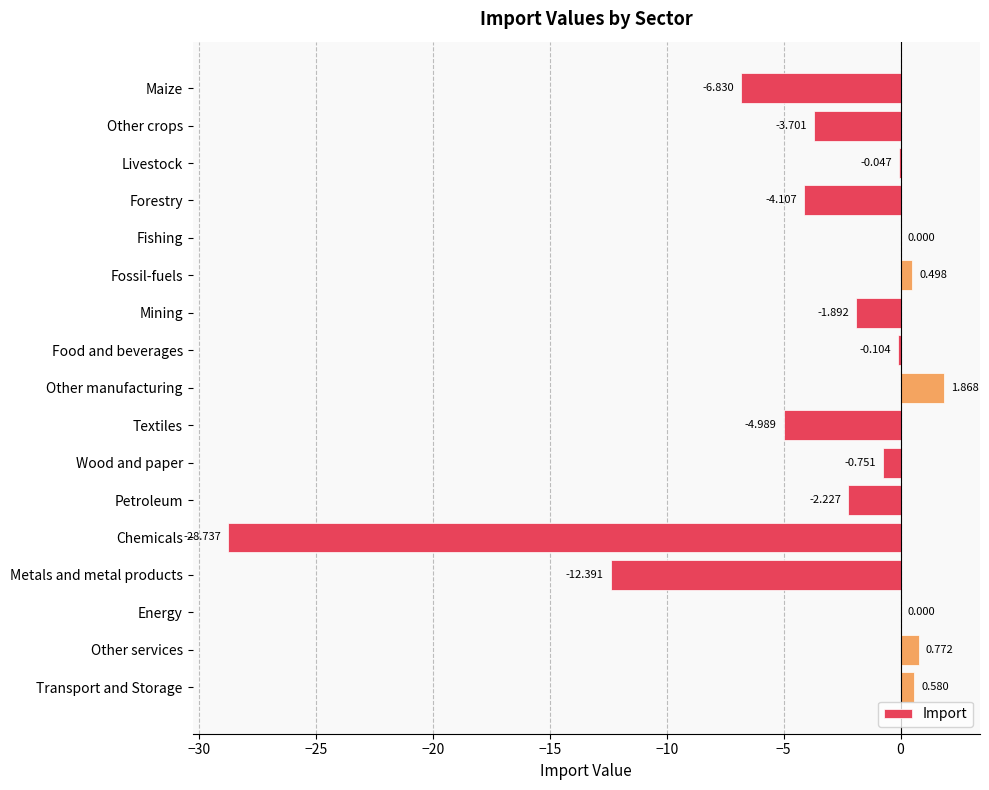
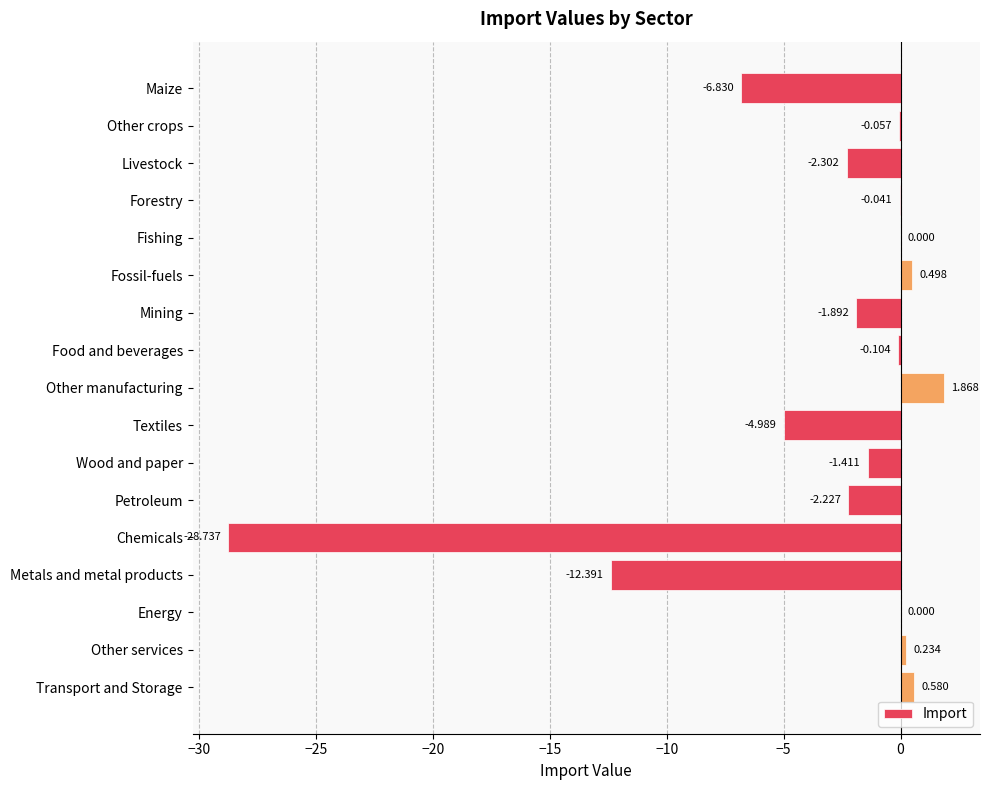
Other crops: -3.701 -> -0.057
Livestock: -0.047 -> -2.302
Forestry: -4.107 -> -0.041
Wood and paper: -0.751 -> -1.411
Other services: 0.772 -> 0.234
